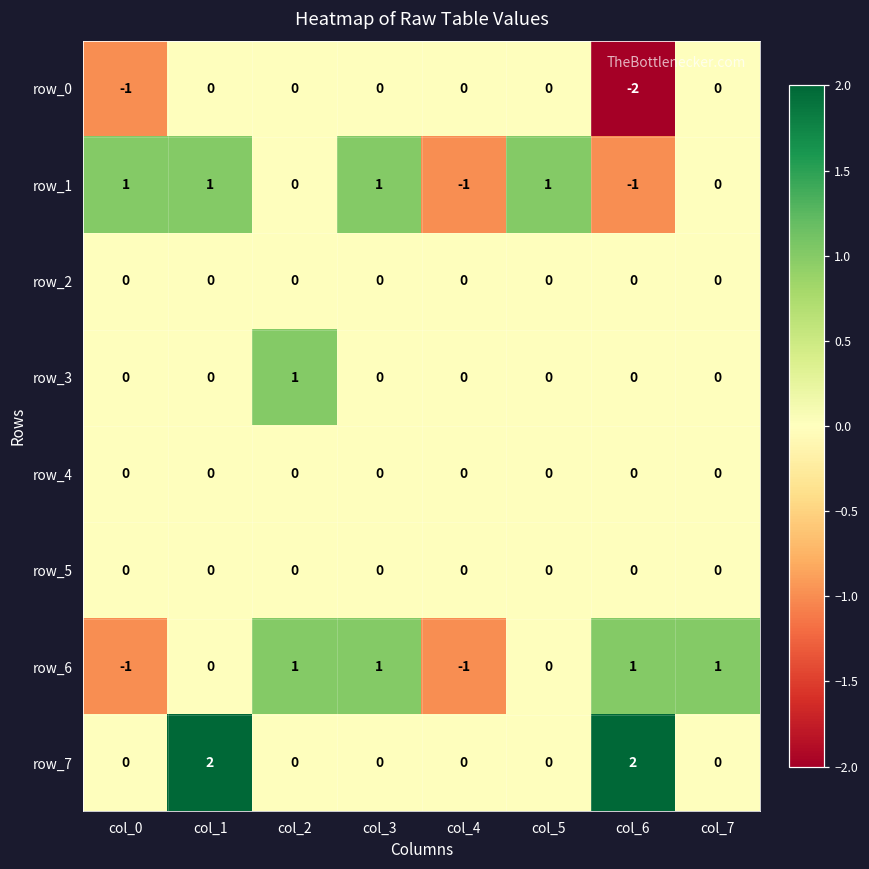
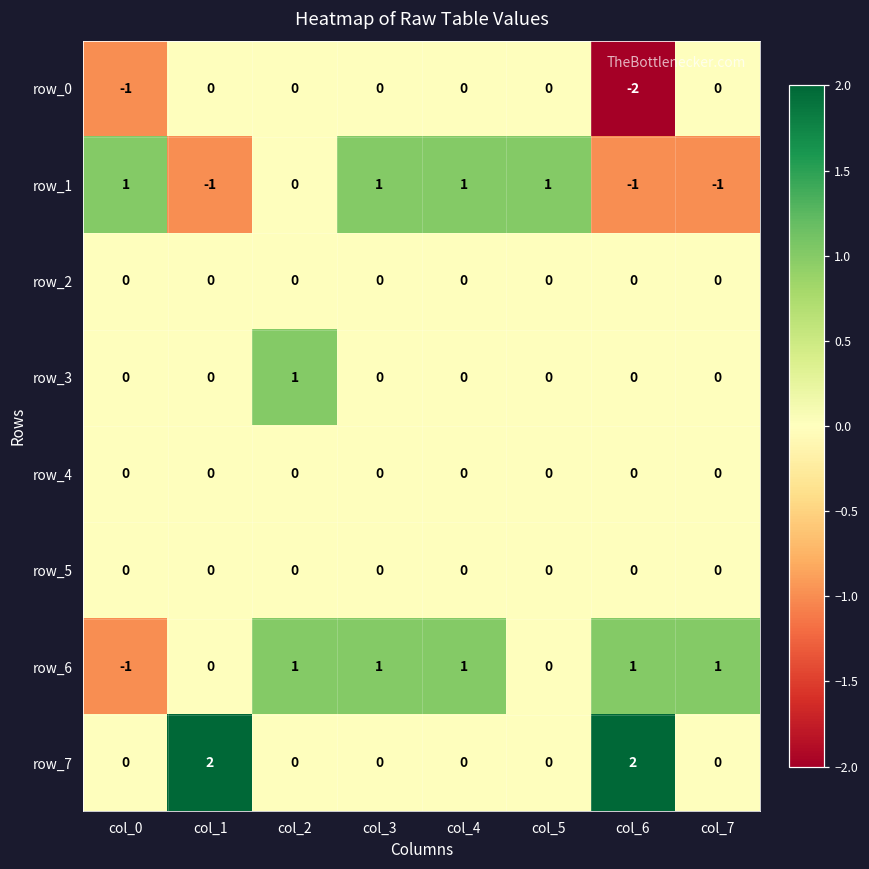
row_1, col_1: 1 -> -1
row_1, col_4: -1 -> 1
row_1, col_7: 0 -> -1
row_6, col_4: -1 -> 1
